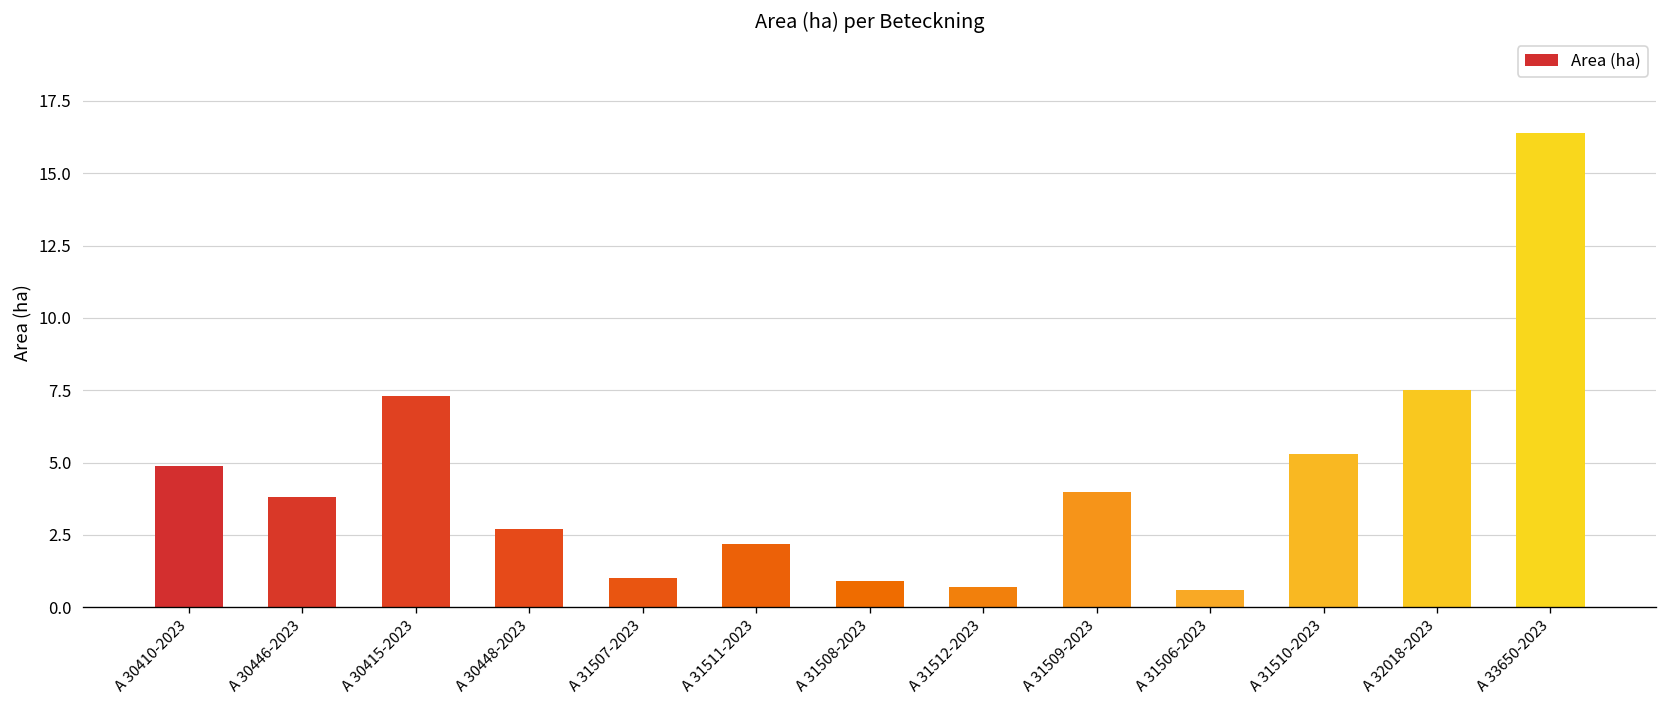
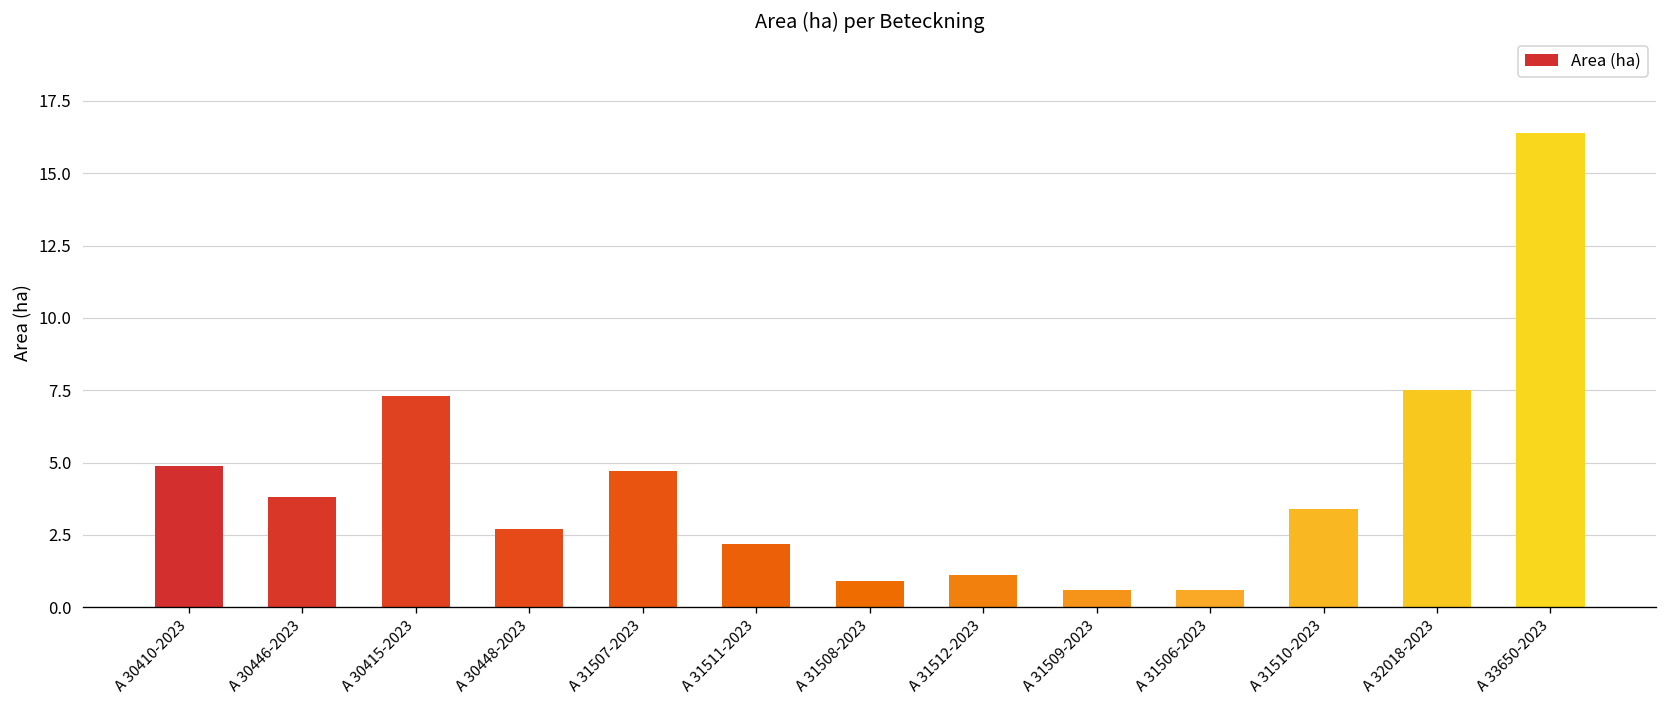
A 31507-2023: 1.0 -> 4.7
A 31512-2023: 0.7 -> 1.1
A 31509-2023: 4.0 -> 0.6
A 31510-2023: 5.3 -> 3.4
